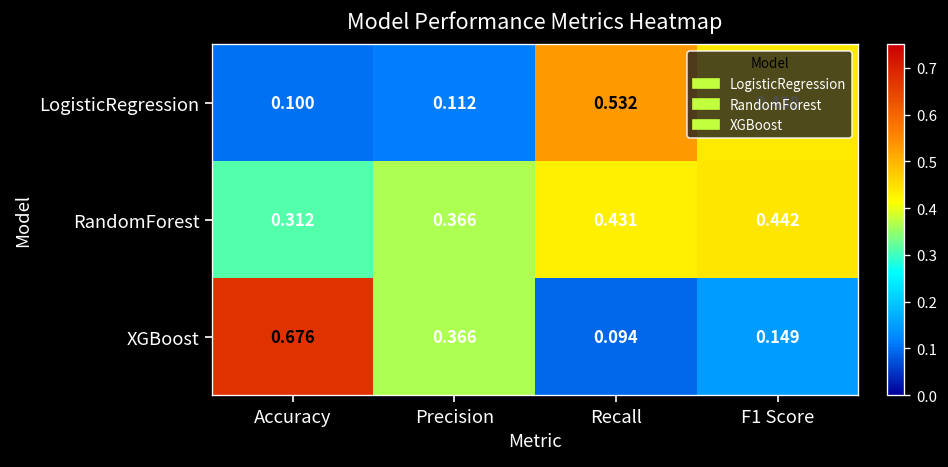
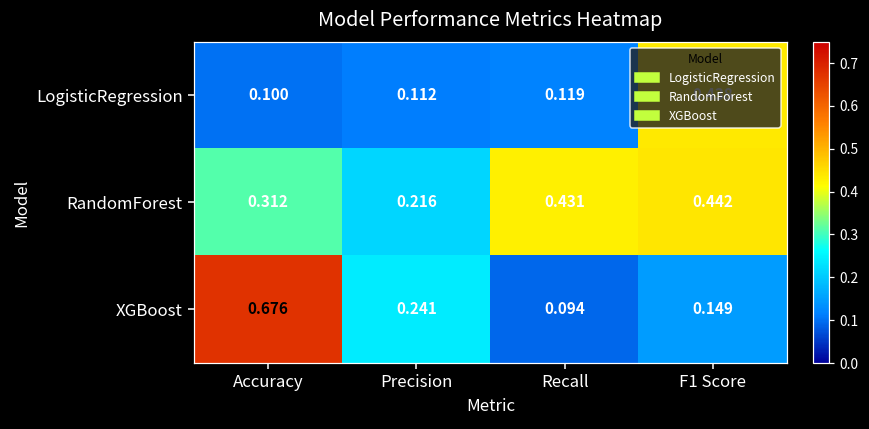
LogisticRegression, Recall: 0.532 -> 0.119
RandomForest, Precision: 0.366 -> 0.216
XGBoost, Precision: 0.366 -> 0.241
